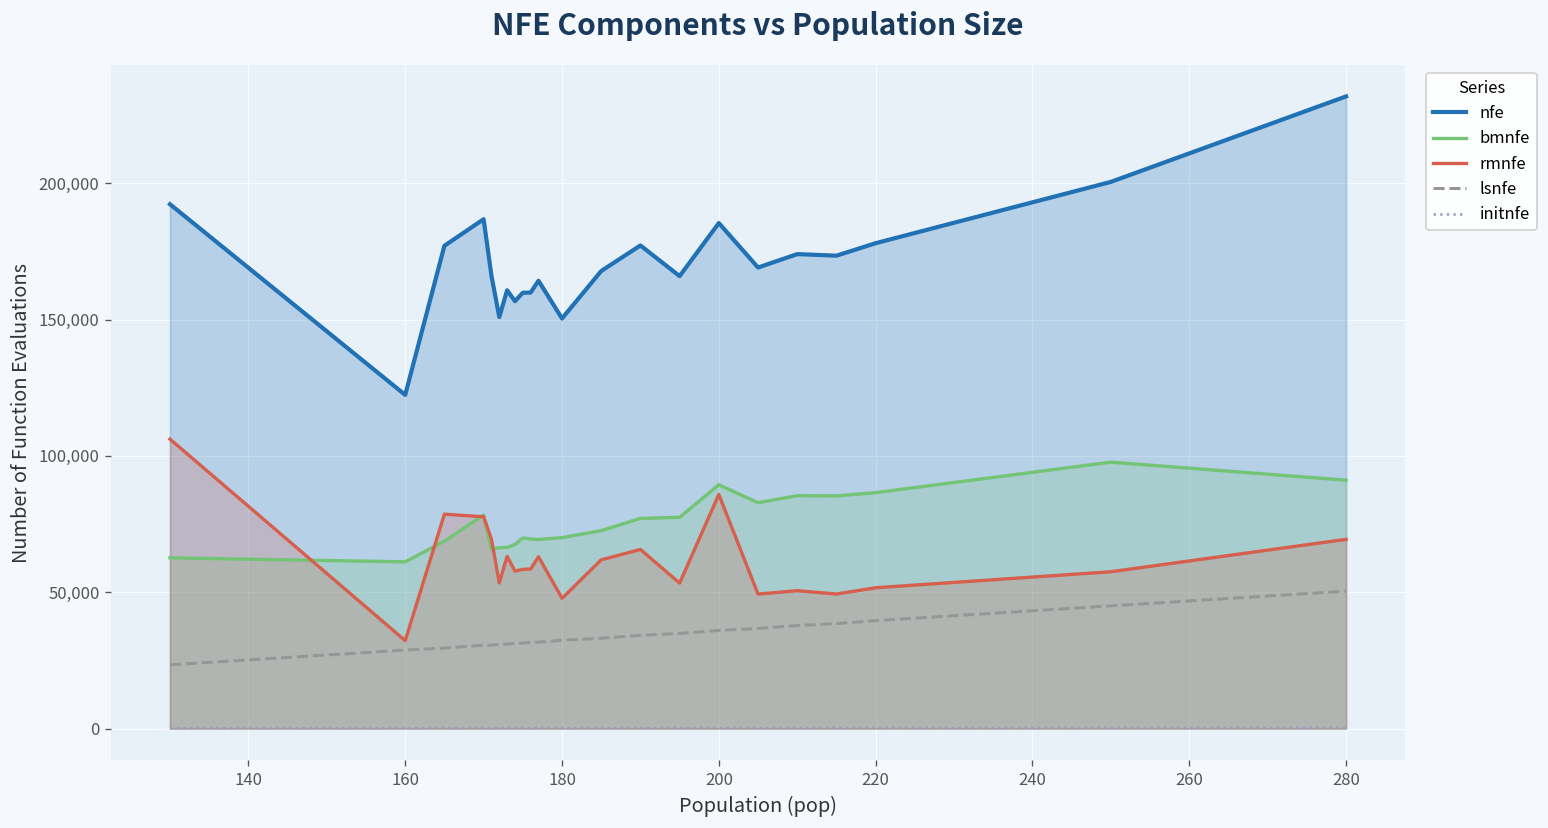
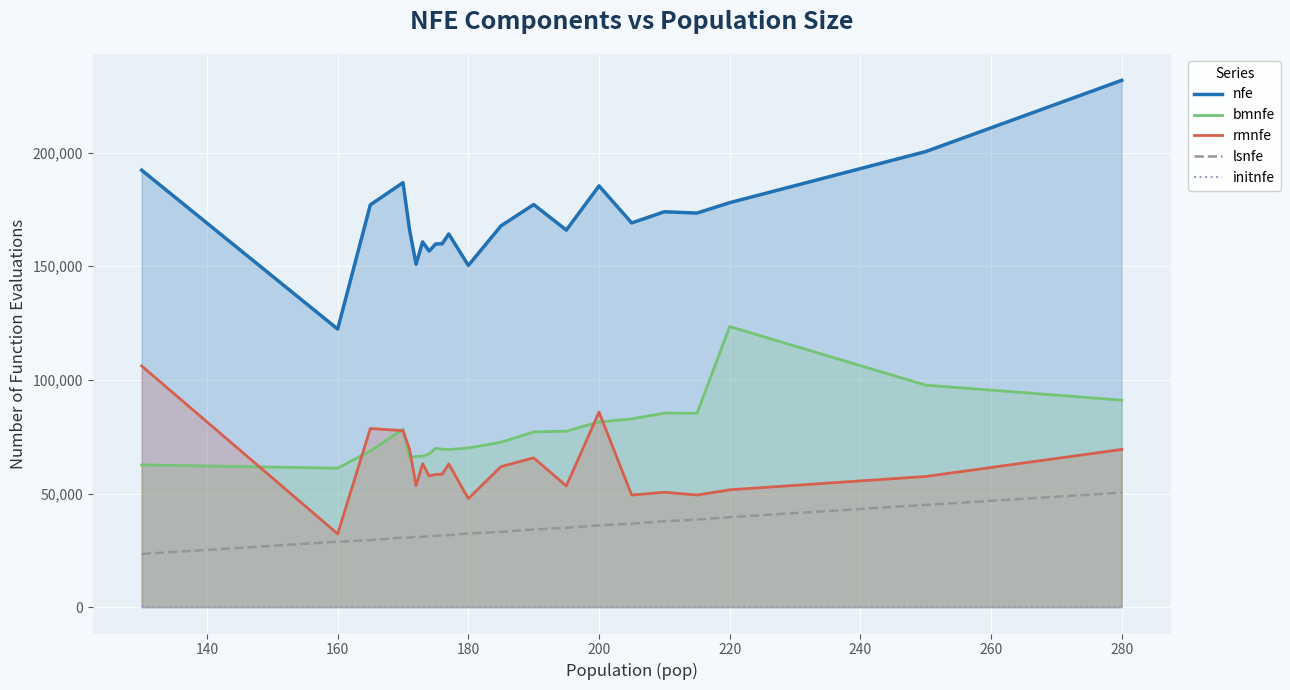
bmnfe, 200: 89,000 -> 81,000
bmnfe, 220: 87,000 -> 123,000
